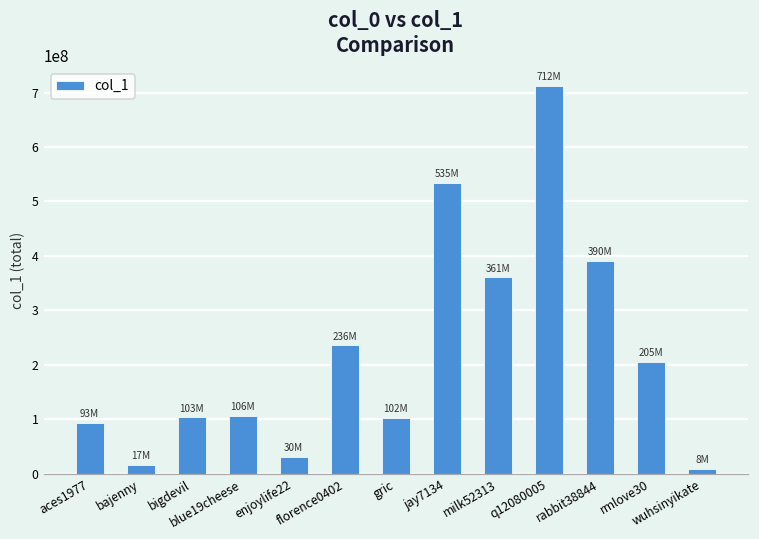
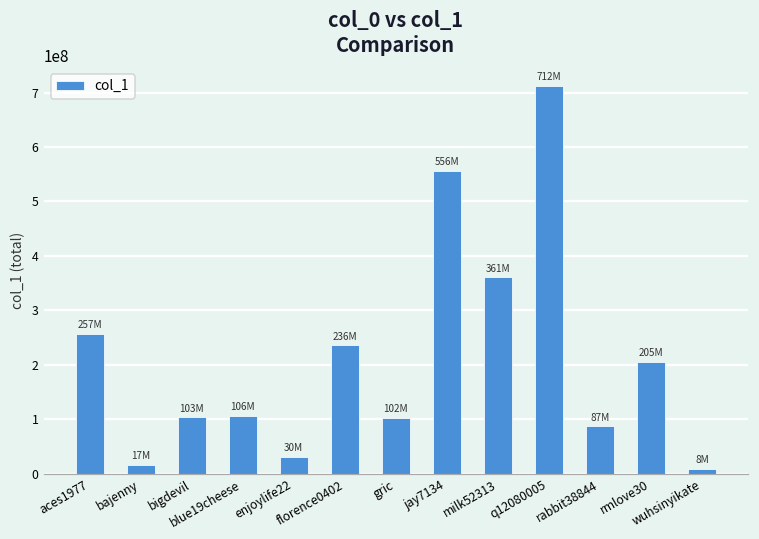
aces1977: 93M -> 257M
jay7134: 535M -> 556M
rabbit38844: 390M -> 87M
